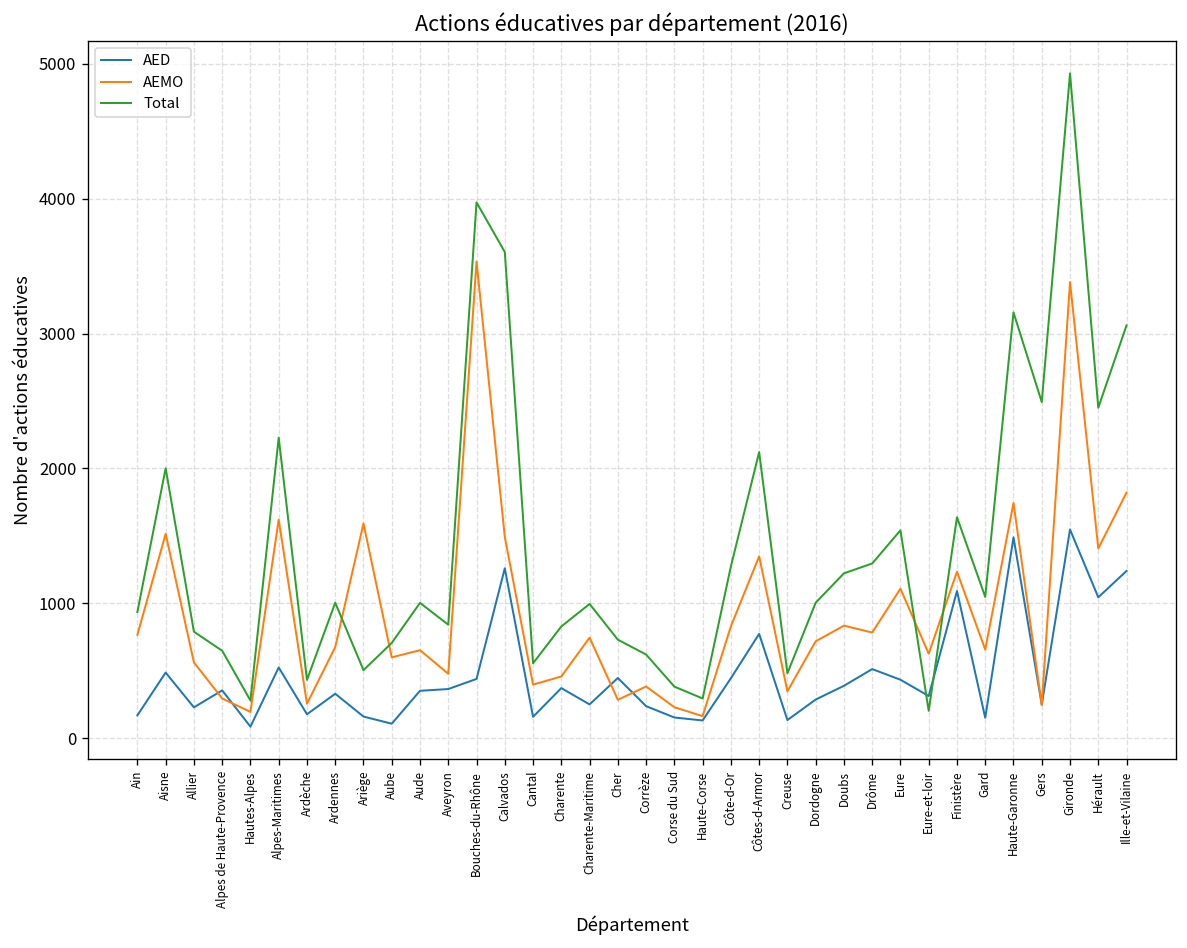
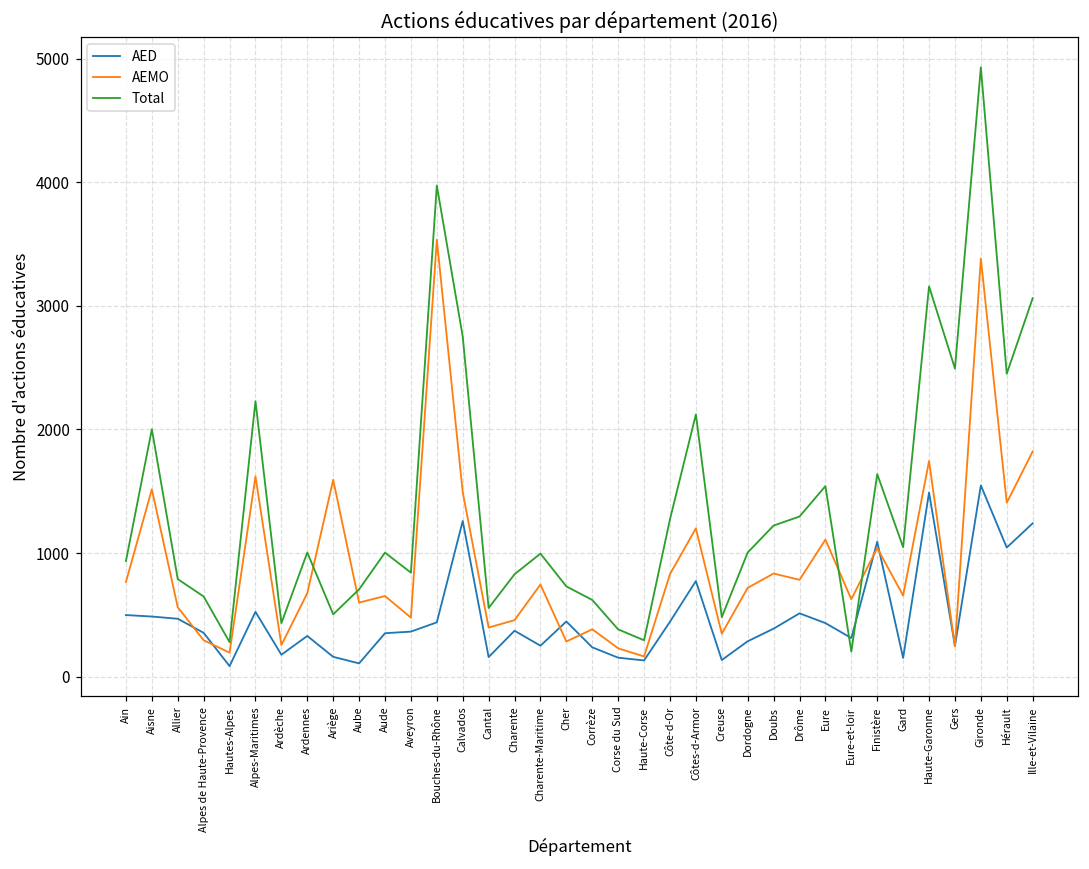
AED, Ain: 170 -> 500
AED, Allier: 230 -> 470
Total, Calvados: 3610 -> 2750
AEMO, Côtes-d-Armor: 1350 -> 1200
AEMO, Finistère: 1230 -> 1040
